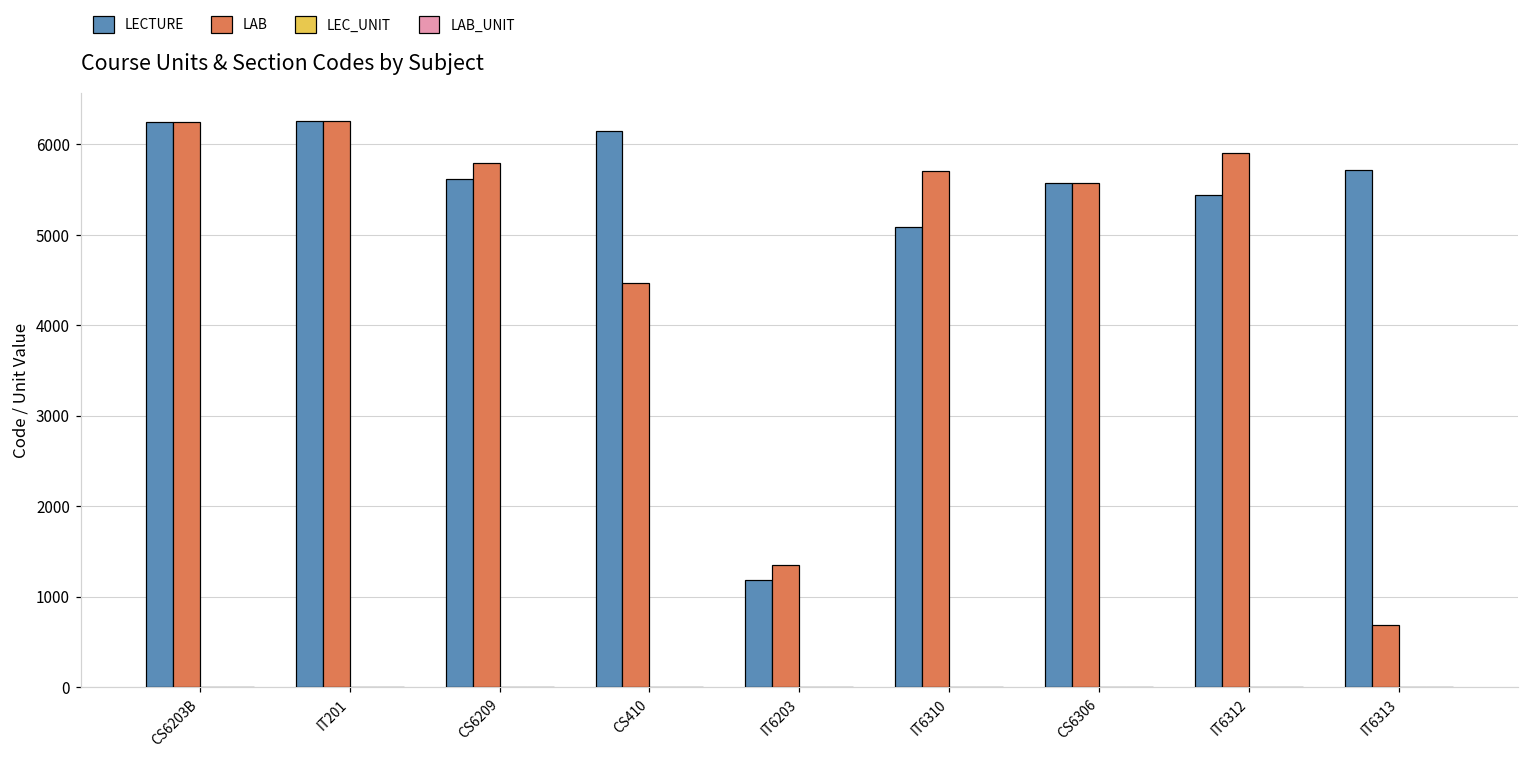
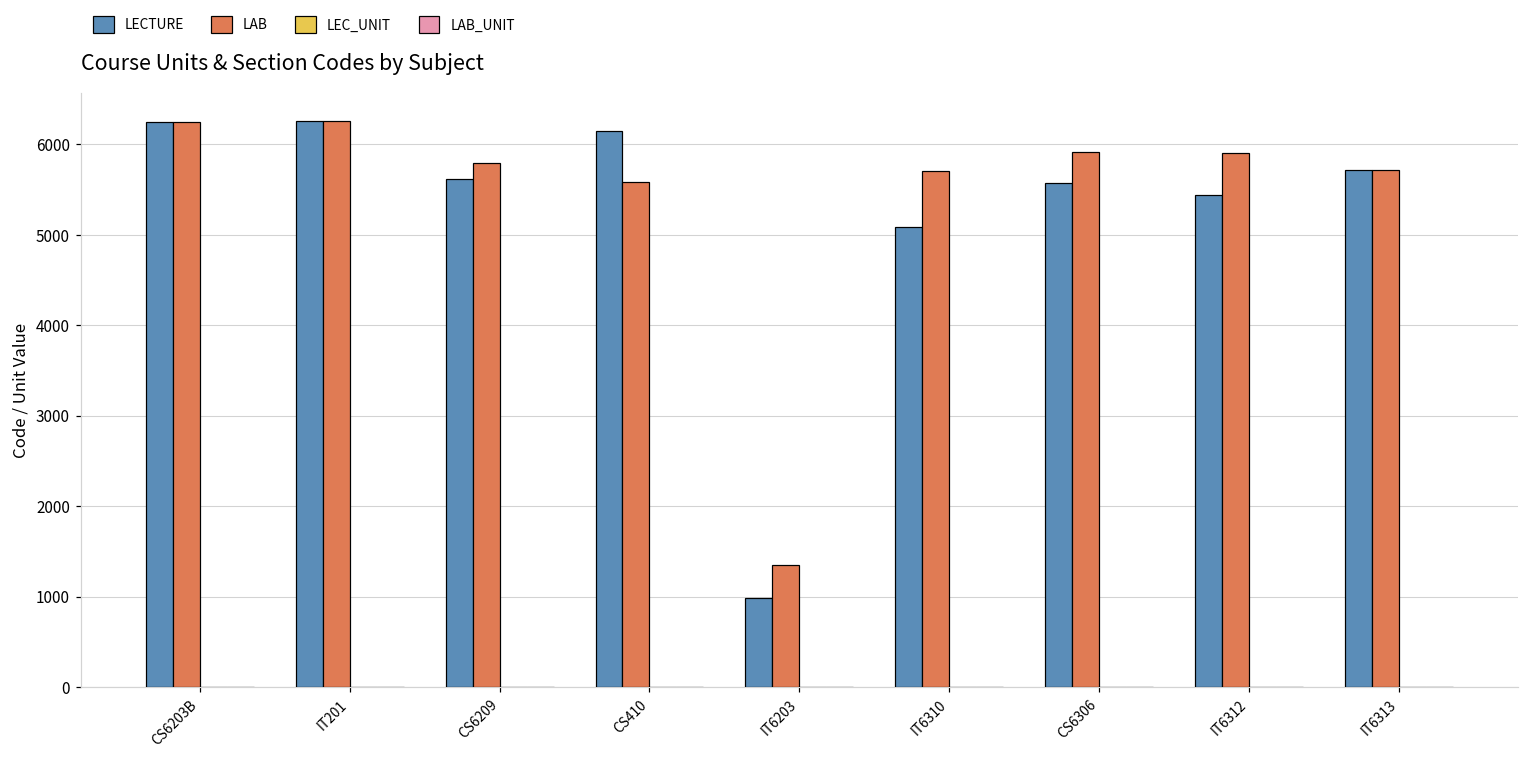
LAB, CS410: 4500 -> 5600
LECTURE, IT6203: 1200 -> 1000
LAB, CS6306: 5600 -> 5900
LAB, IT6313: 700 -> 5700
